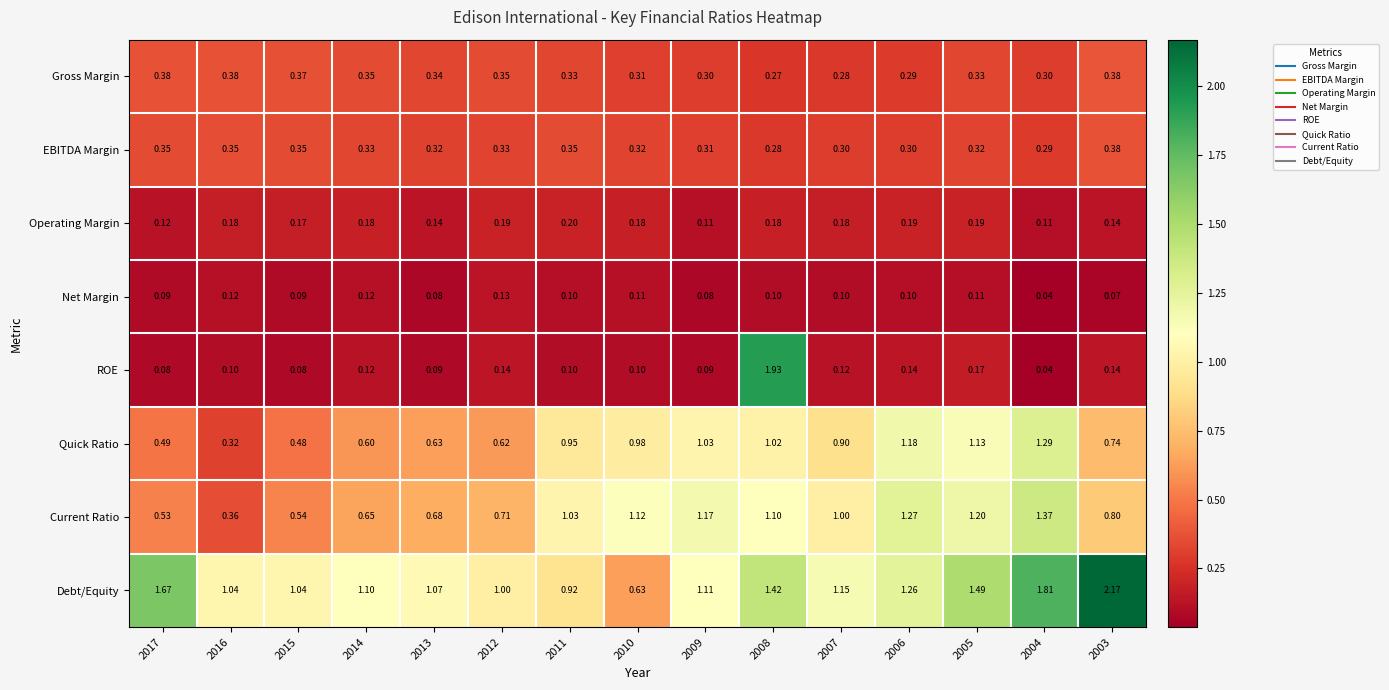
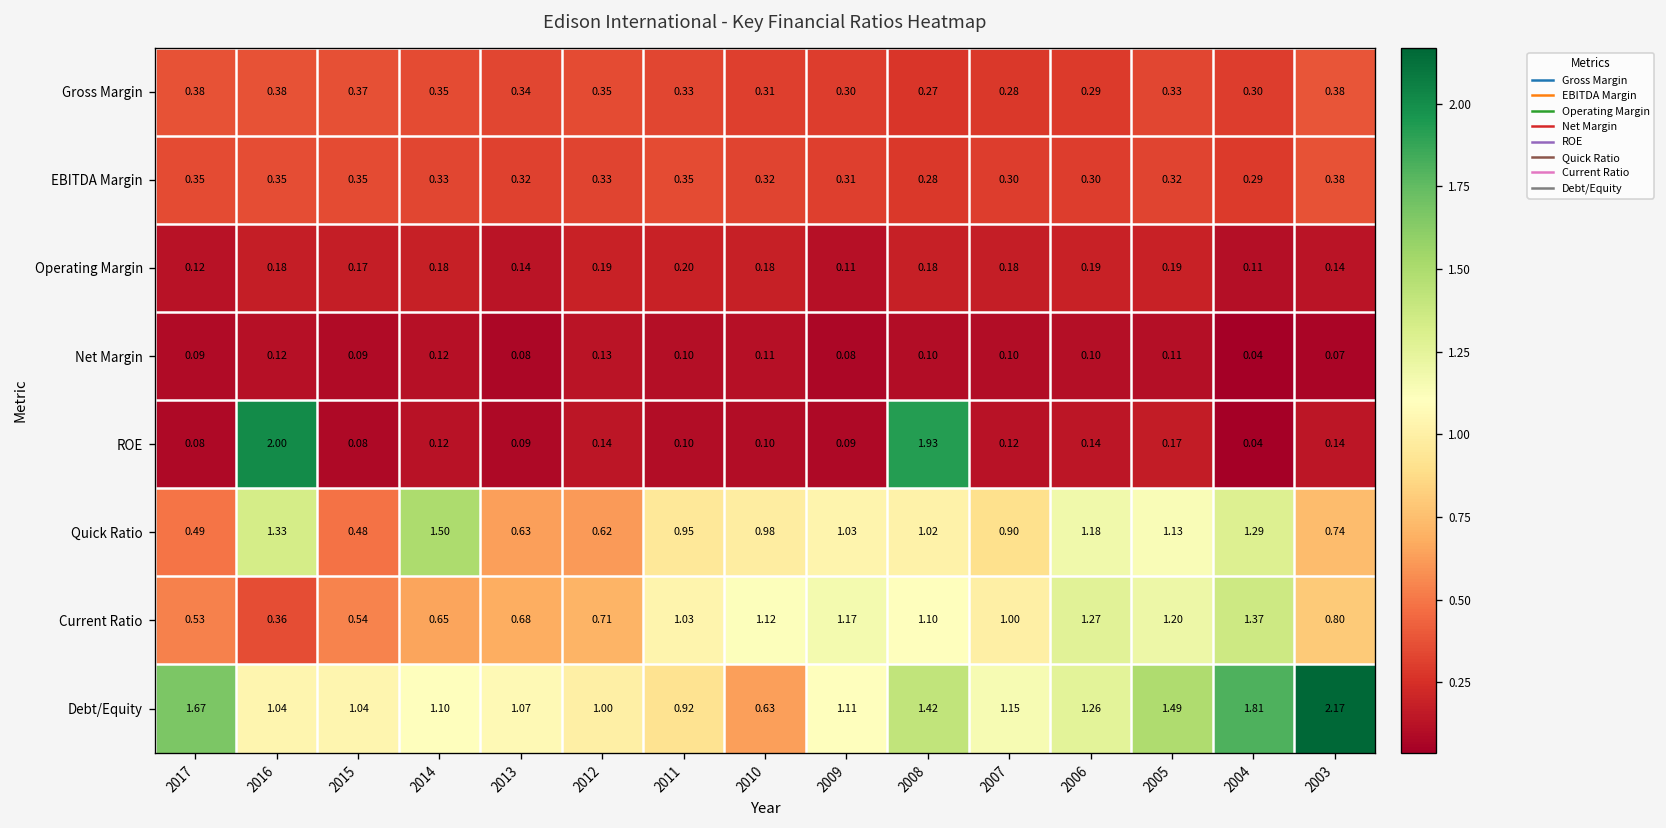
ROE, 2016: 0.10 -> 2.00
Quick Ratio, 2016: 0.32 -> 1.33
Quick Ratio, 2014: 0.60 -> 1.50
